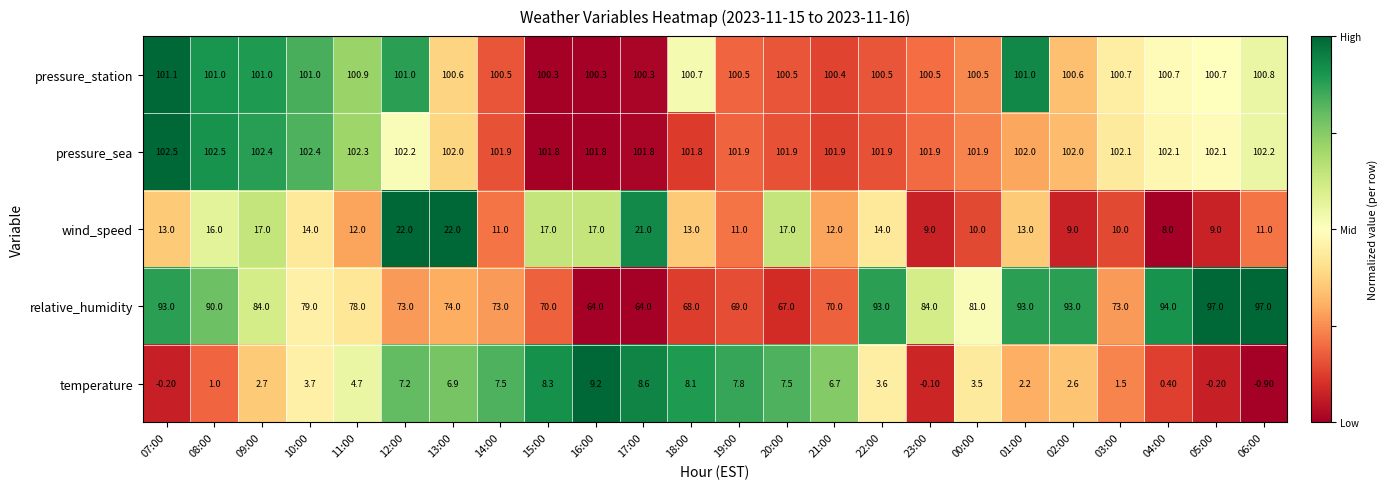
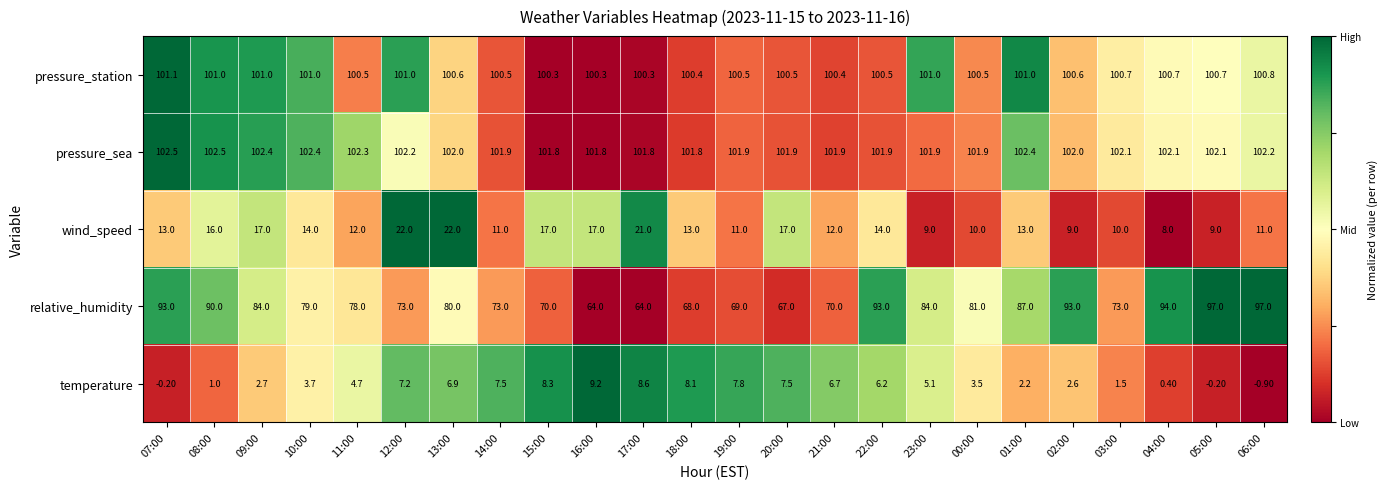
pressure_station, 11:00: 100.9 -> 100.5
pressure_station, 18:00: 100.7 -> 100.4
pressure_station, 23:00: 100.5 -> 101.0
pressure_sea, 01:00: 102.0 -> 102.4
relative_humidity, 13:00: 74.0 -> 80.0
relative_humidity, 01:00: 93.0 -> 87.0
temperature, 22:00: 3.6 -> 6.2
temperature, 23:00: -0.10 -> 5.1
